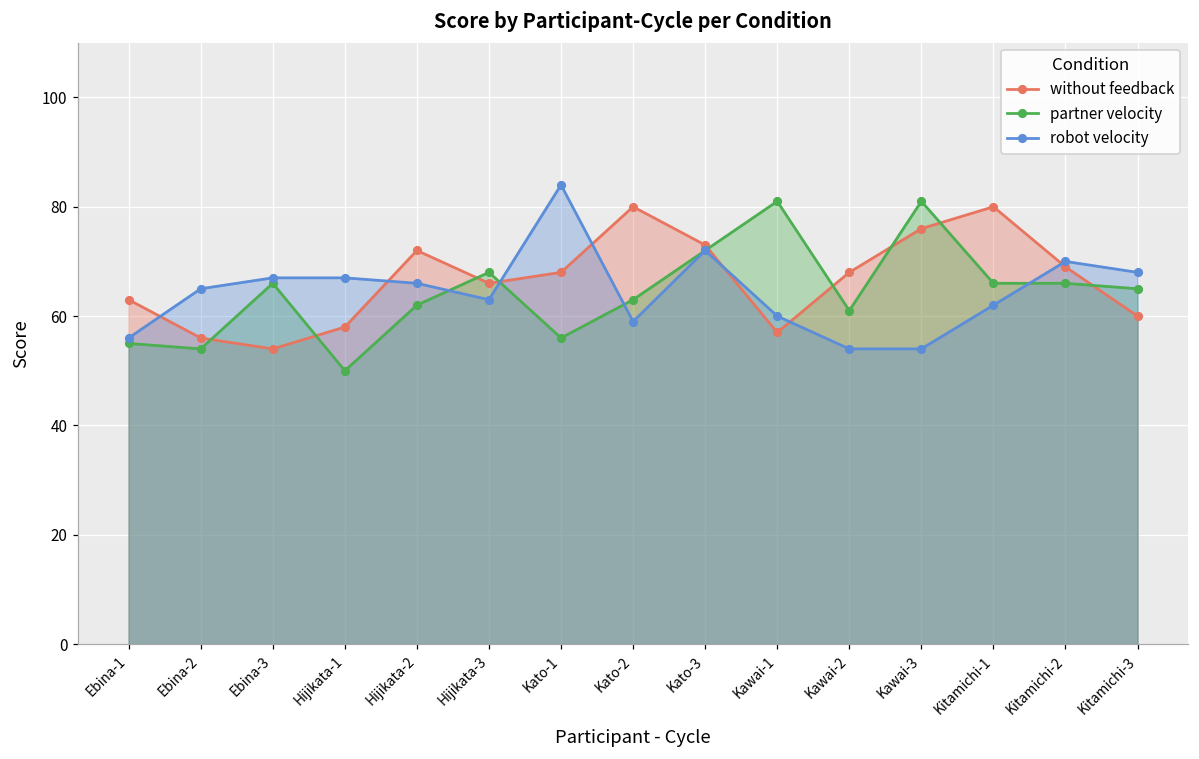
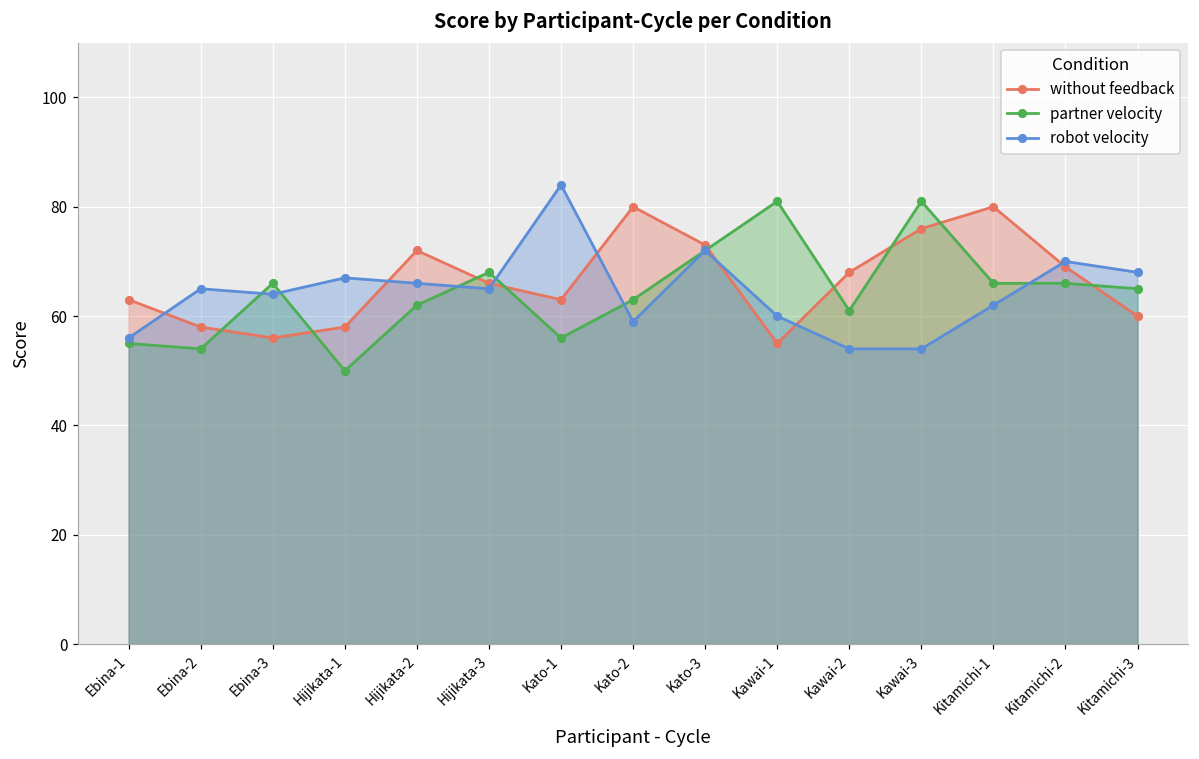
without feedback, Ebina-2: 56 -> 58
without feedback, Ebina-3: 54 -> 56
robot velocity, Ebina-3: 67 -> 64
robot velocity, Hijikata-3: 63 -> 65
without feedback, Kato-1: 68 -> 63
without feedback, Kawai-1: 57 -> 55
